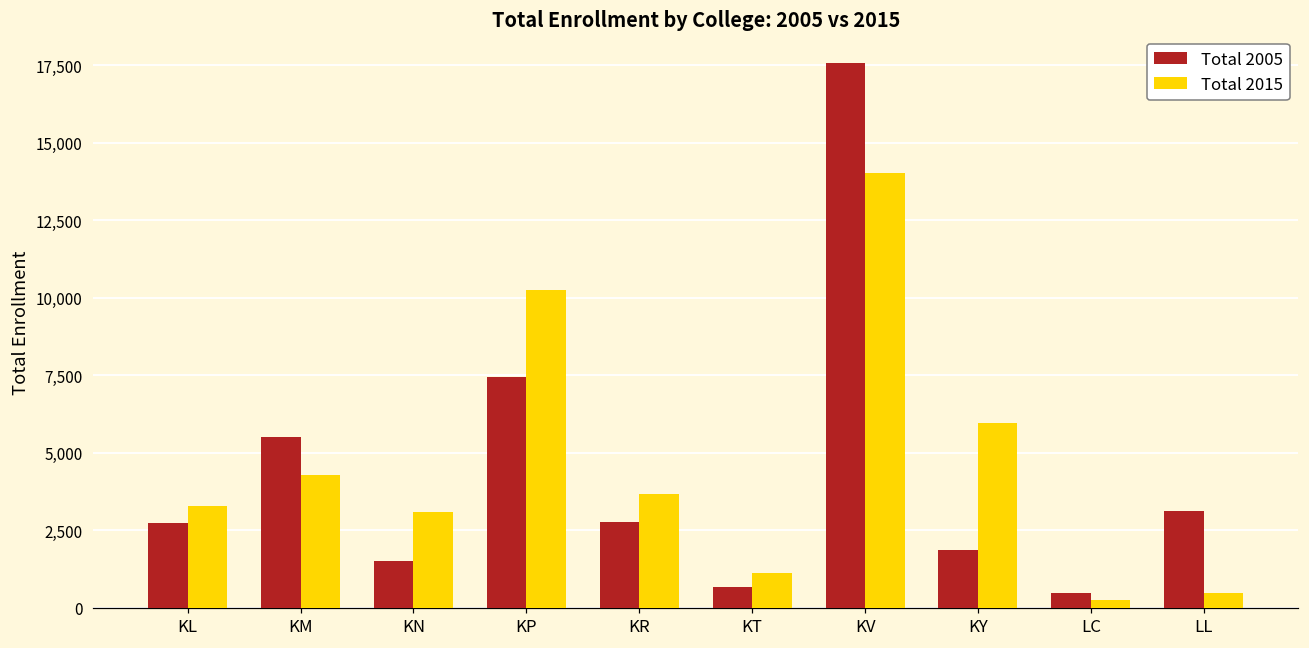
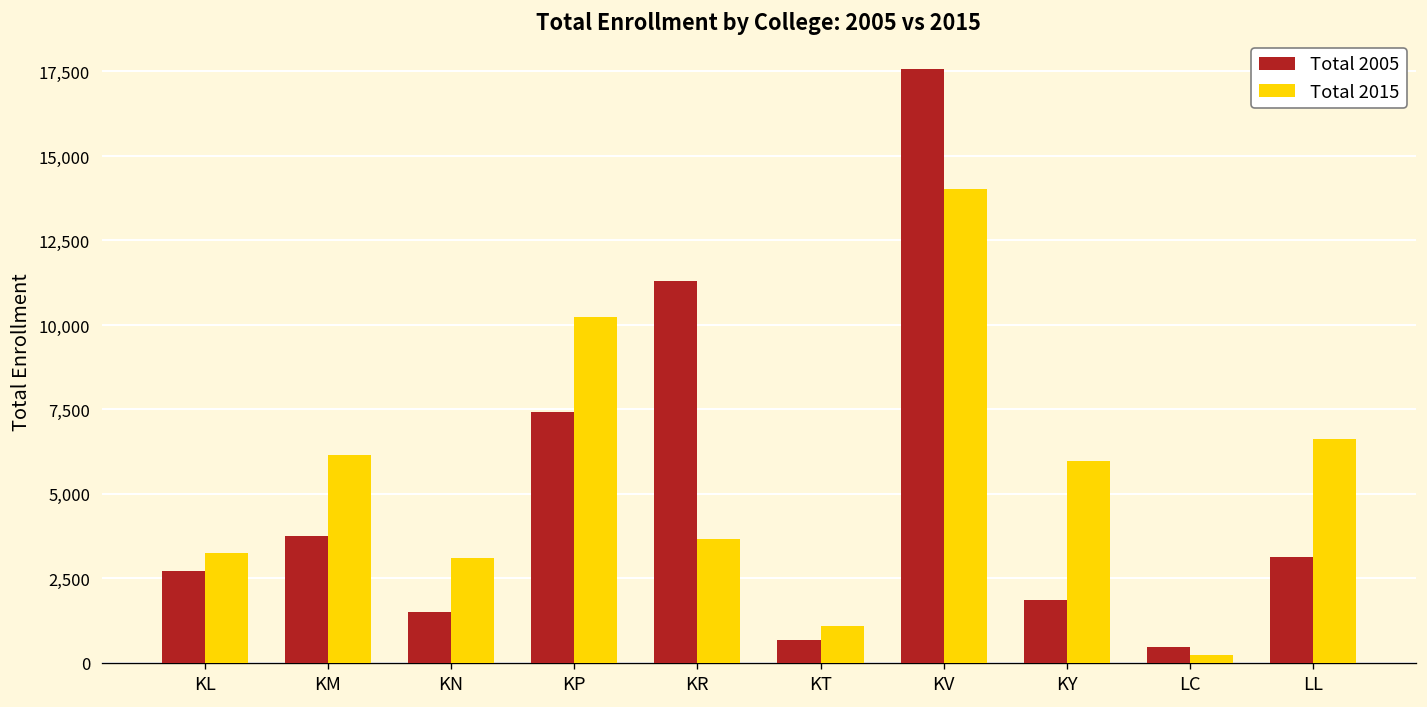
Total 2005, KM: 5,500 -> 3,800
Total 2015, KM: 4,300 -> 6,100
Total 2005, KR: 2,800 -> 11,300
Total 2015, LL: 500 -> 6,600
